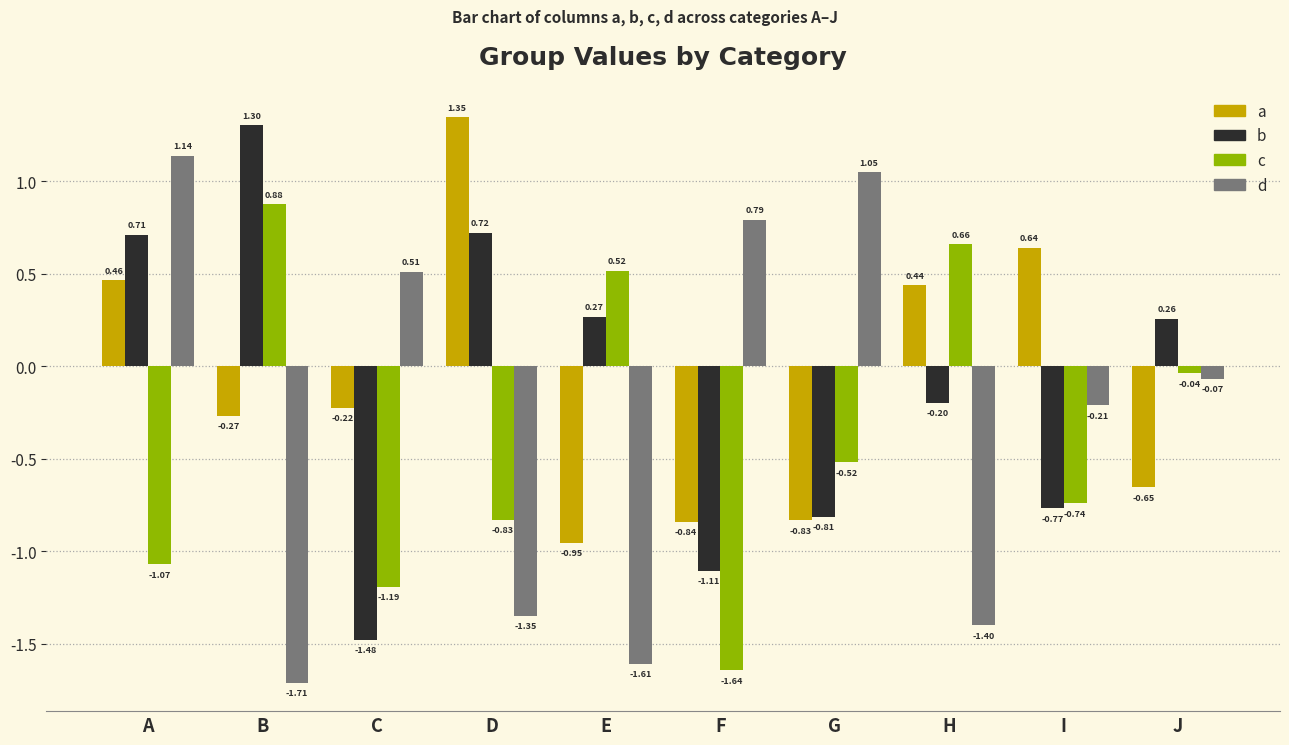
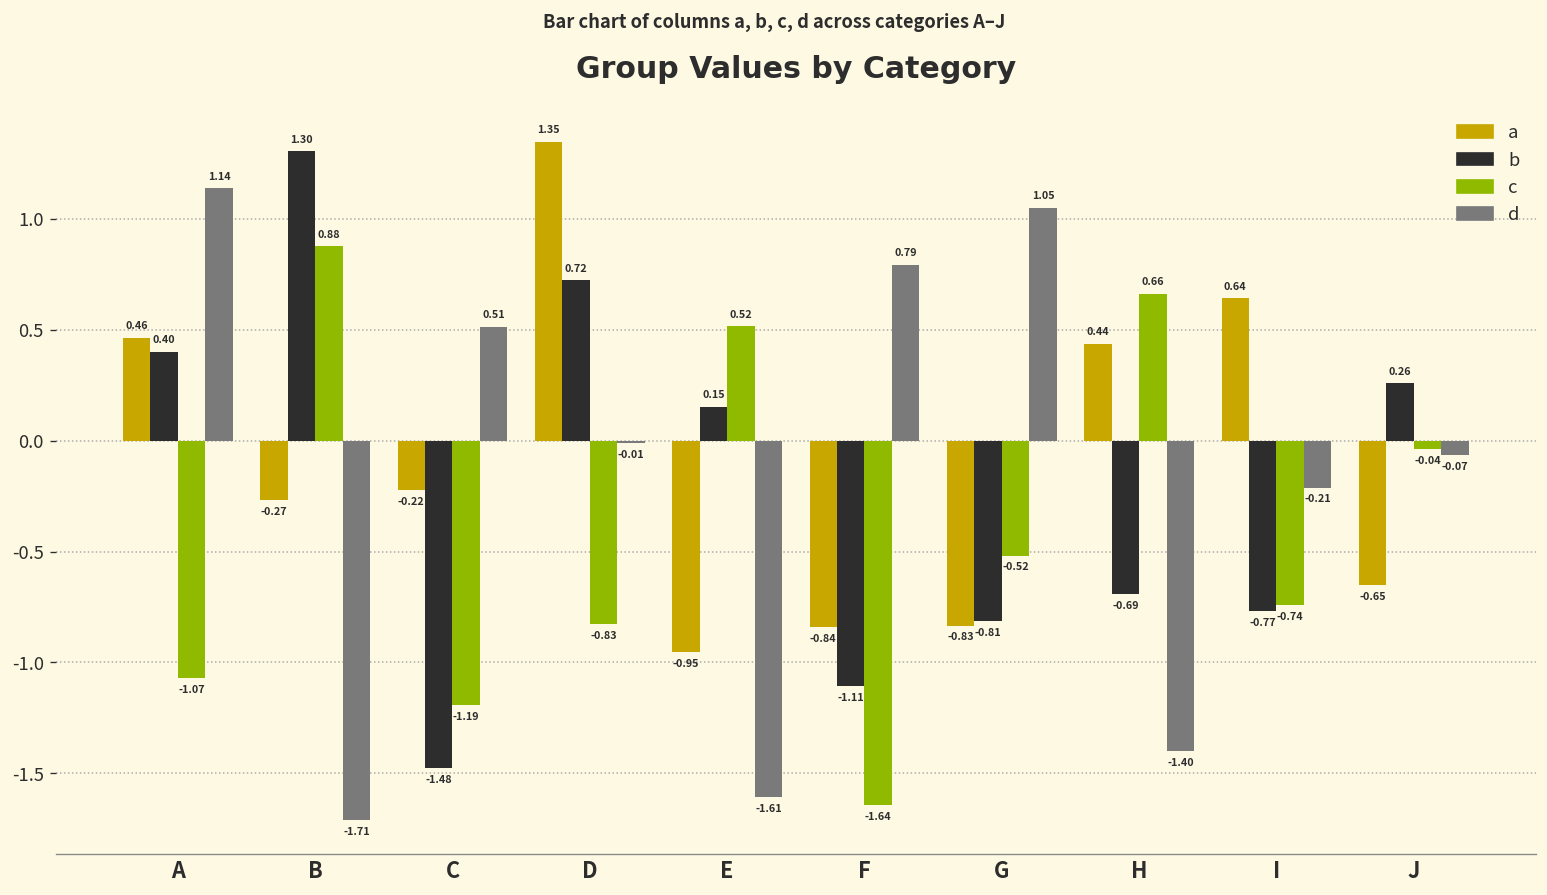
b, A: 0.71 -> 0.40
d, D: -1.35 -> -0.01
b, E: 0.27 -> 0.15
b, H: -0.20 -> -0.69
